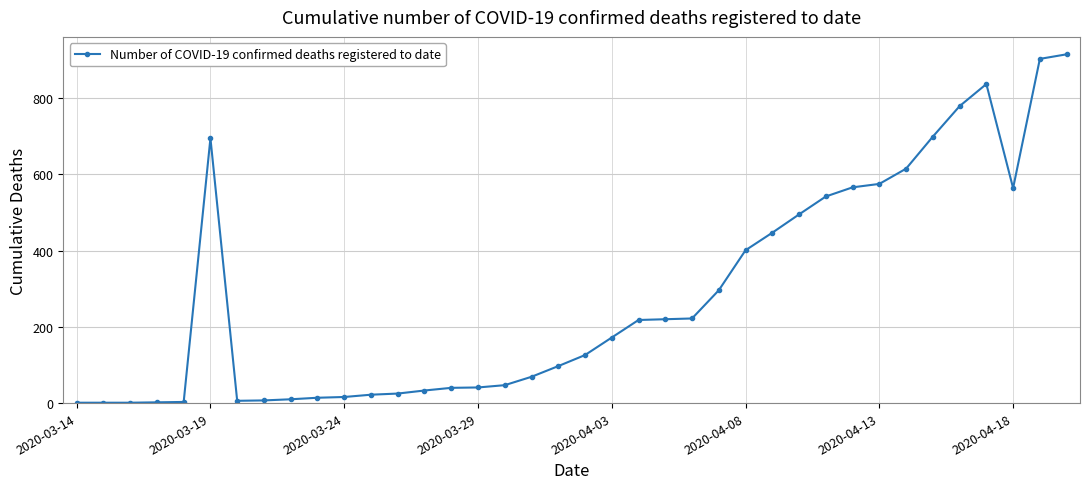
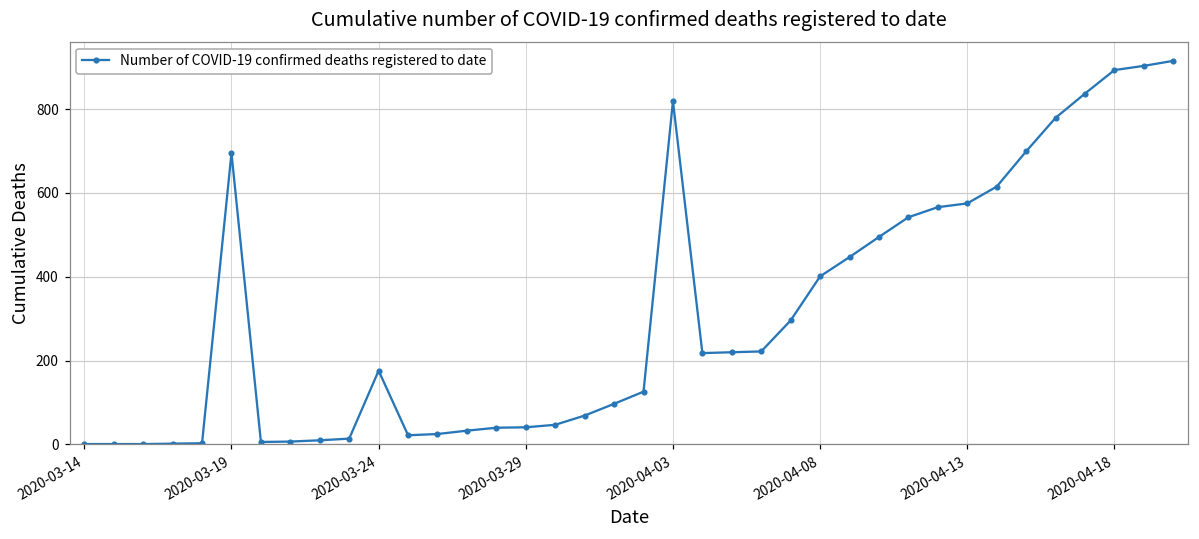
2020-03-24: 20 -> 180
2020-04-03: 170 -> 820
2020-04-18: 560 -> 890
